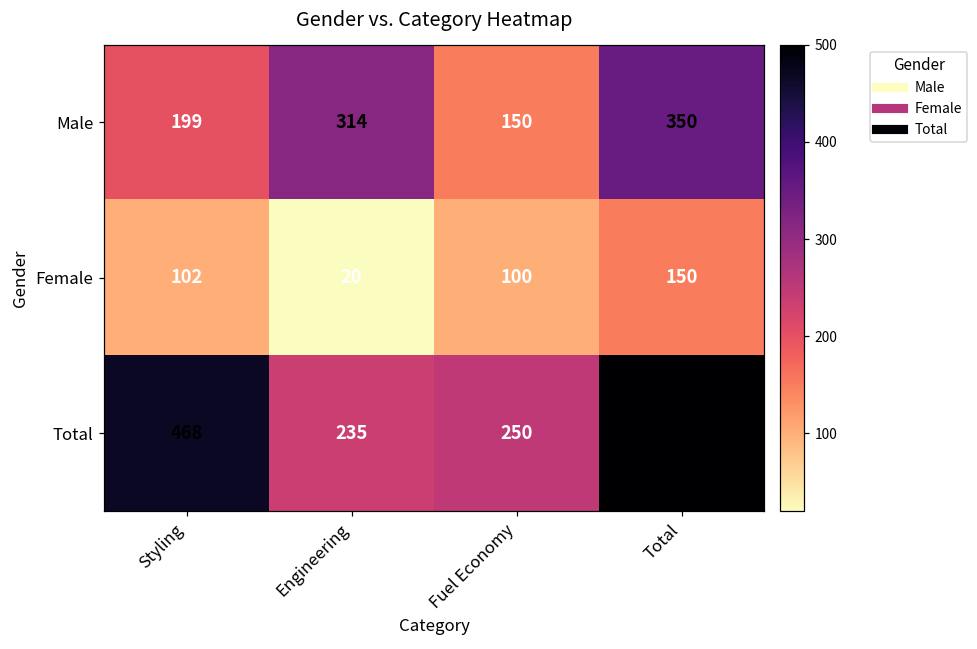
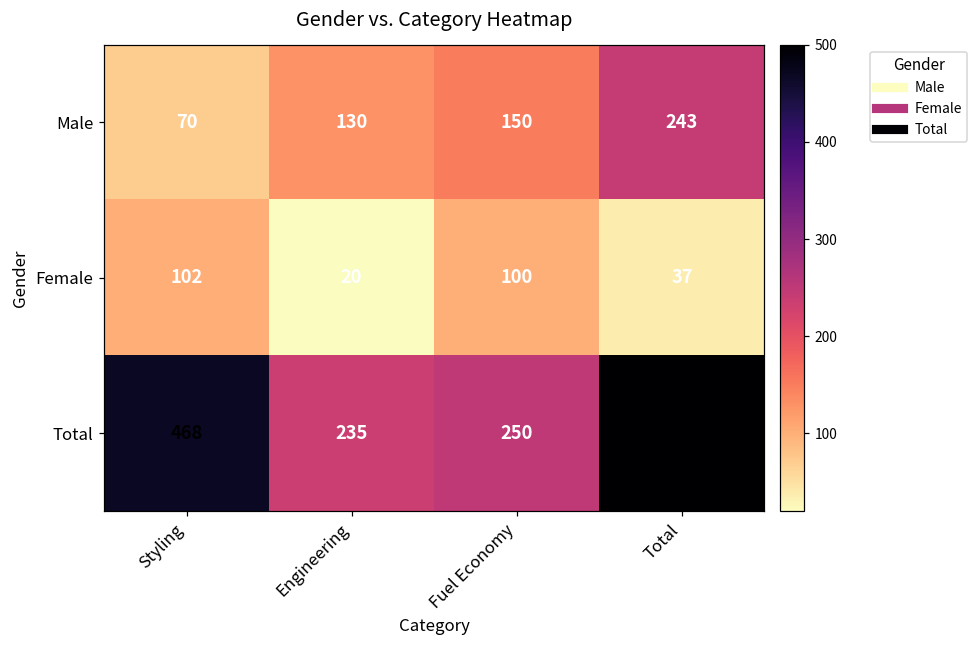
Male, Styling: 199 -> 70
Male, Engineering: 314 -> 130
Male, Total: 350 -> 243
Female, Total: 150 -> 37
